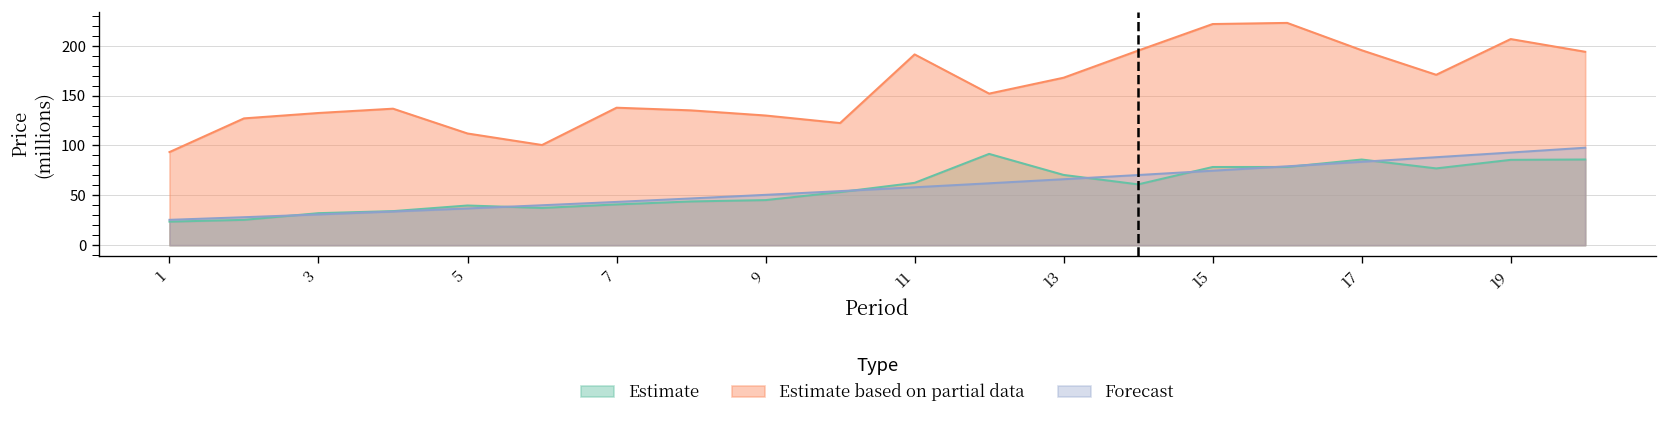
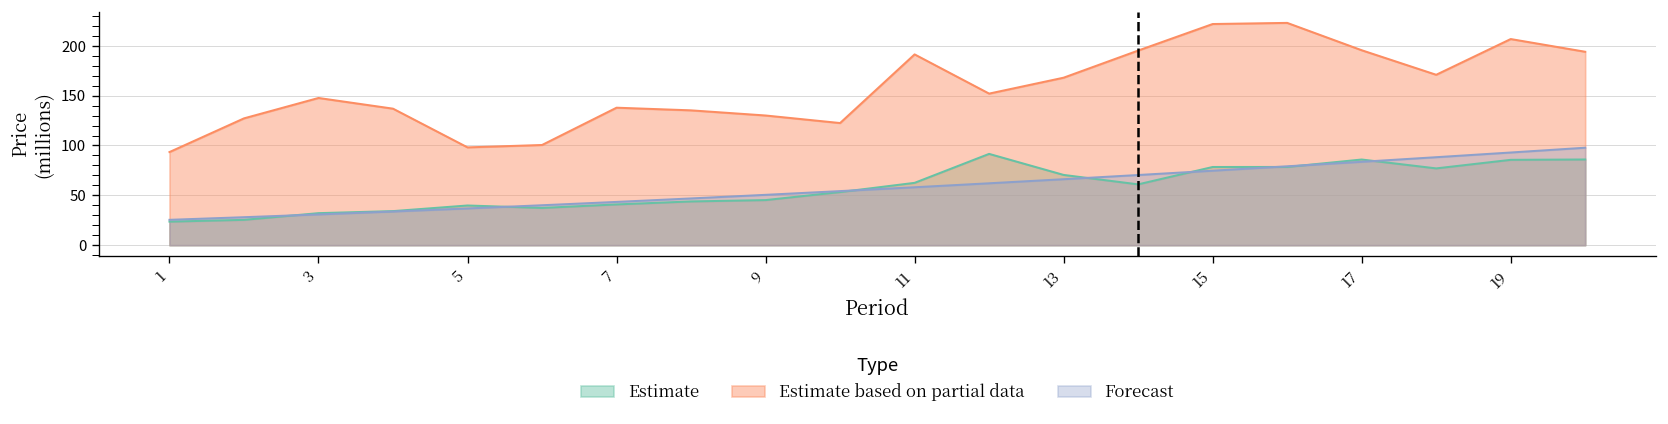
Estimate based on partial data, 3: 130 -> 150
Estimate based on partial data, 5: 110 -> 100
